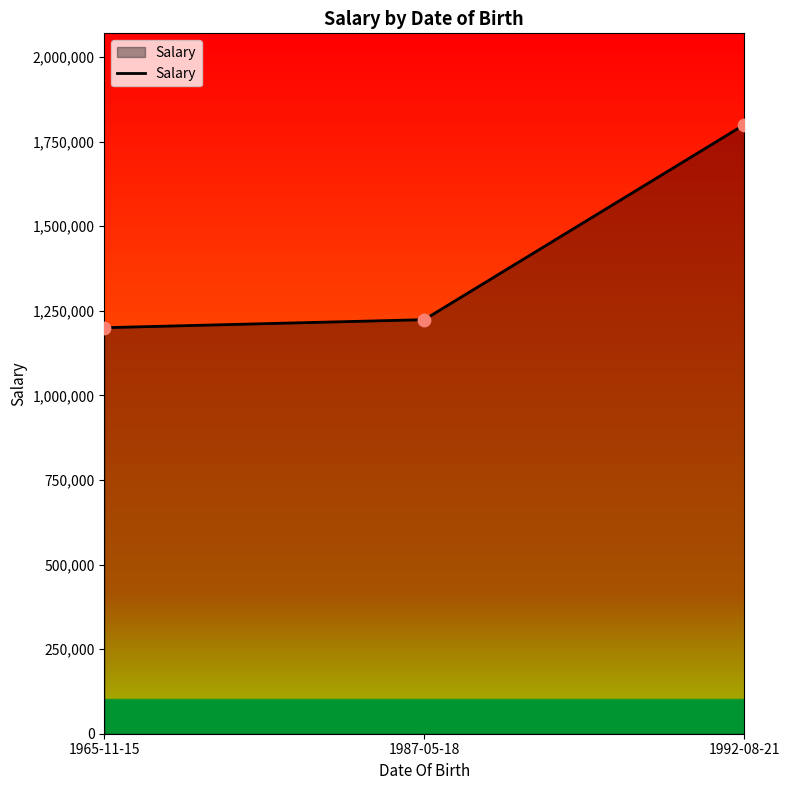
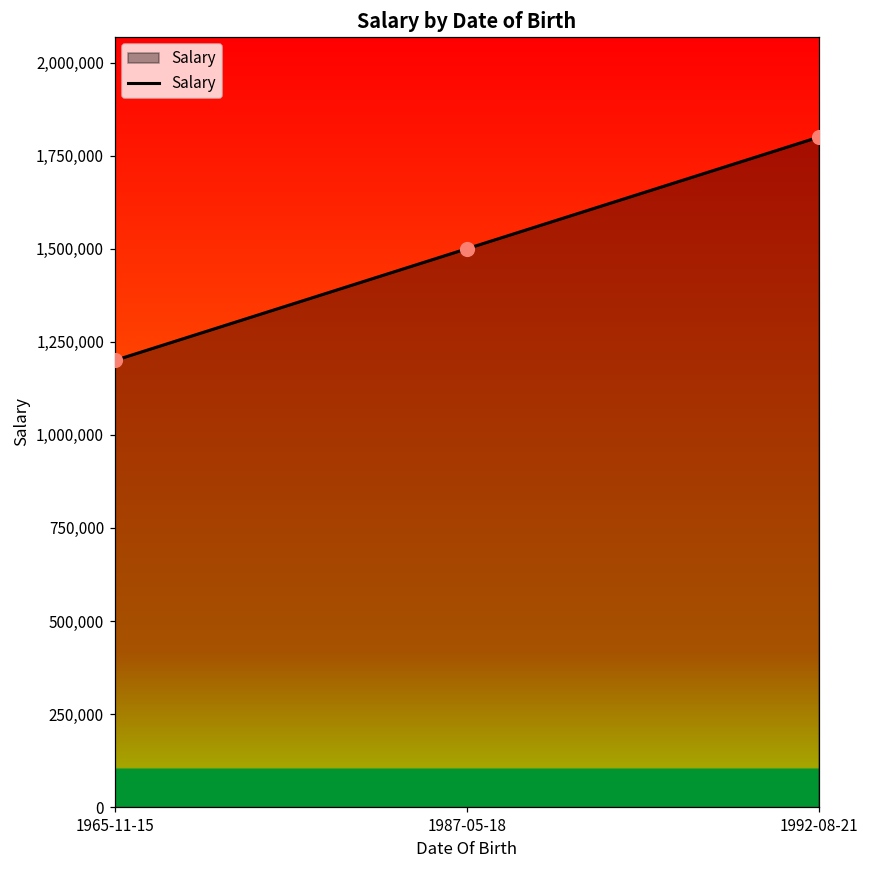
1987-05-18: 1,220,000 -> 1,500,000
